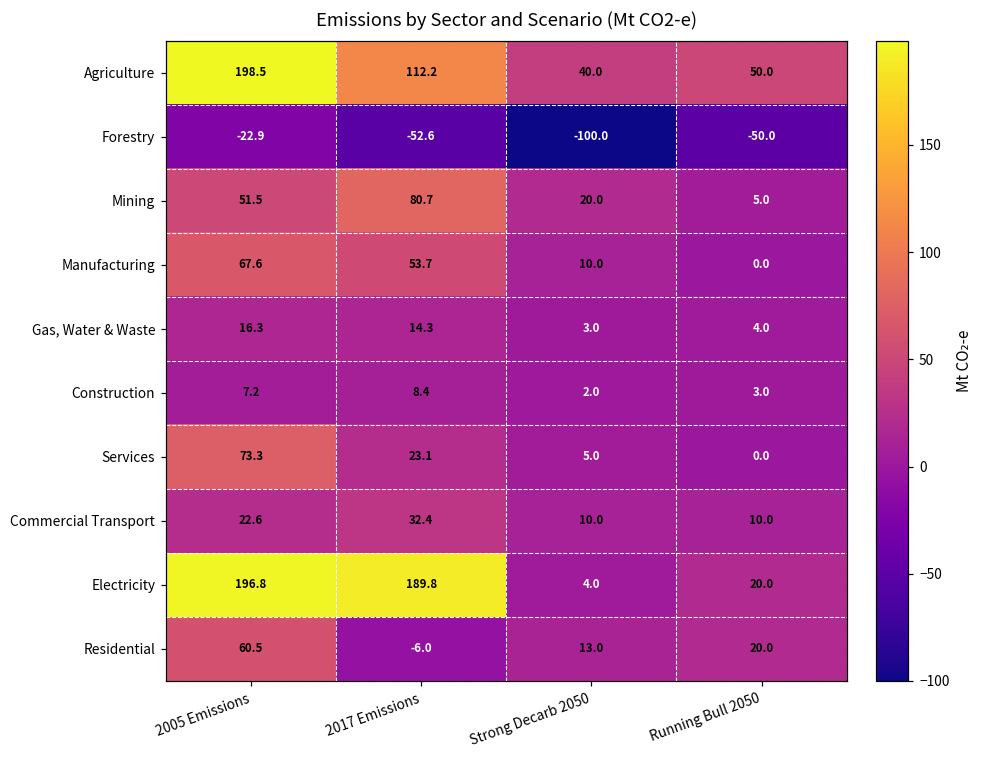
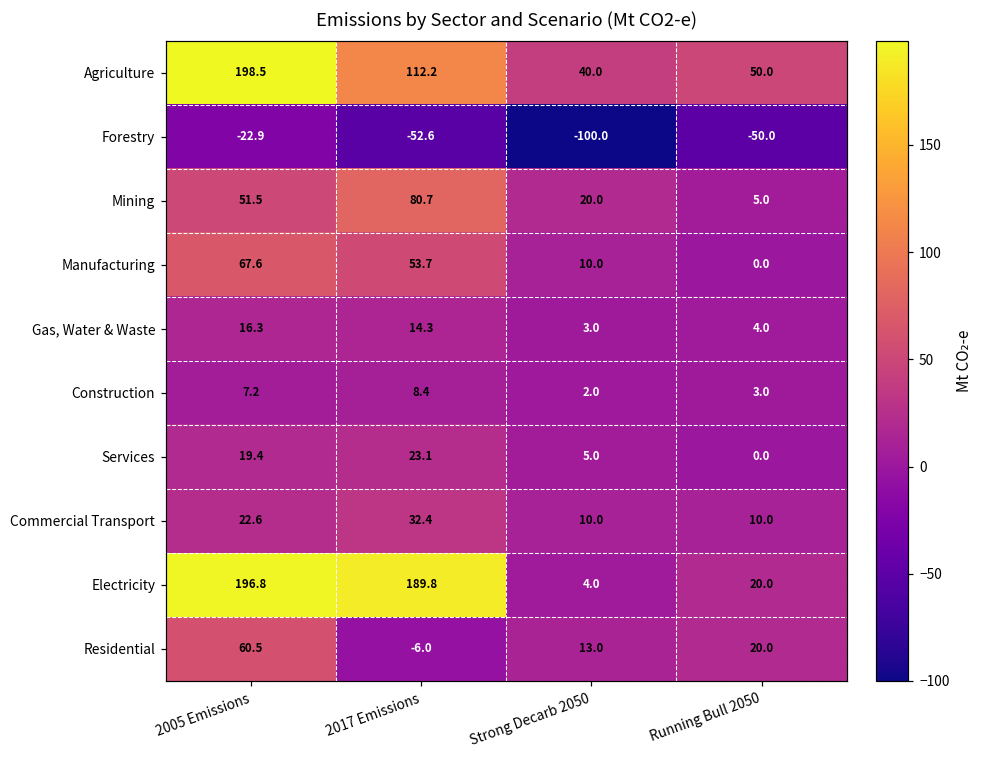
Services, 2005 Emissions: 73.3 -> 19.4
